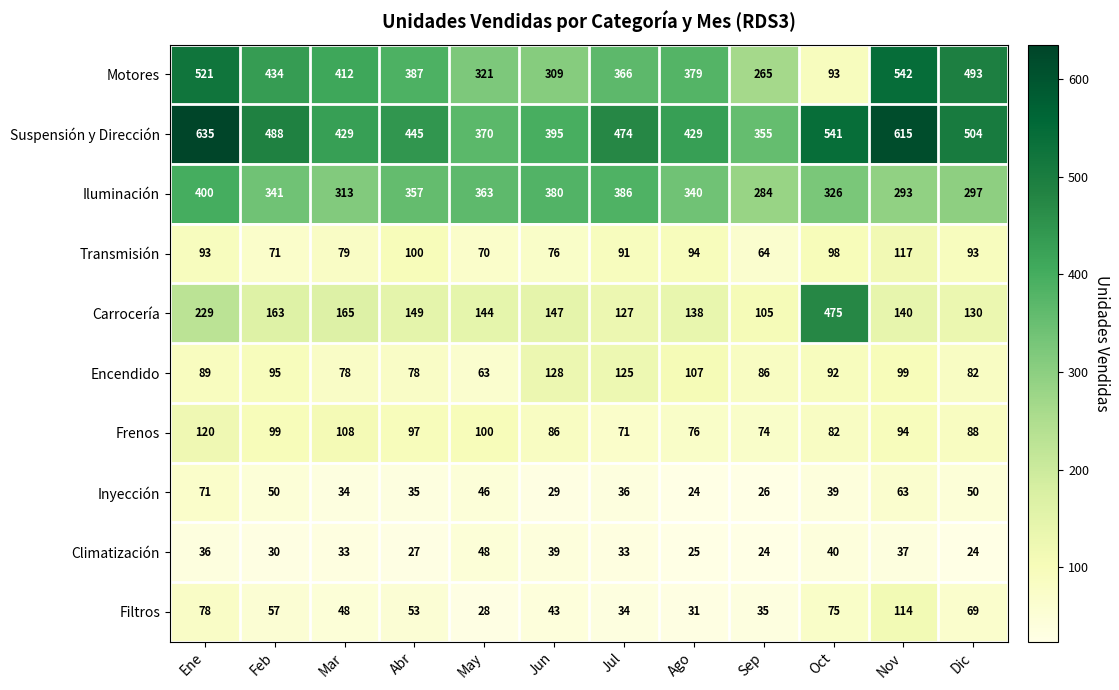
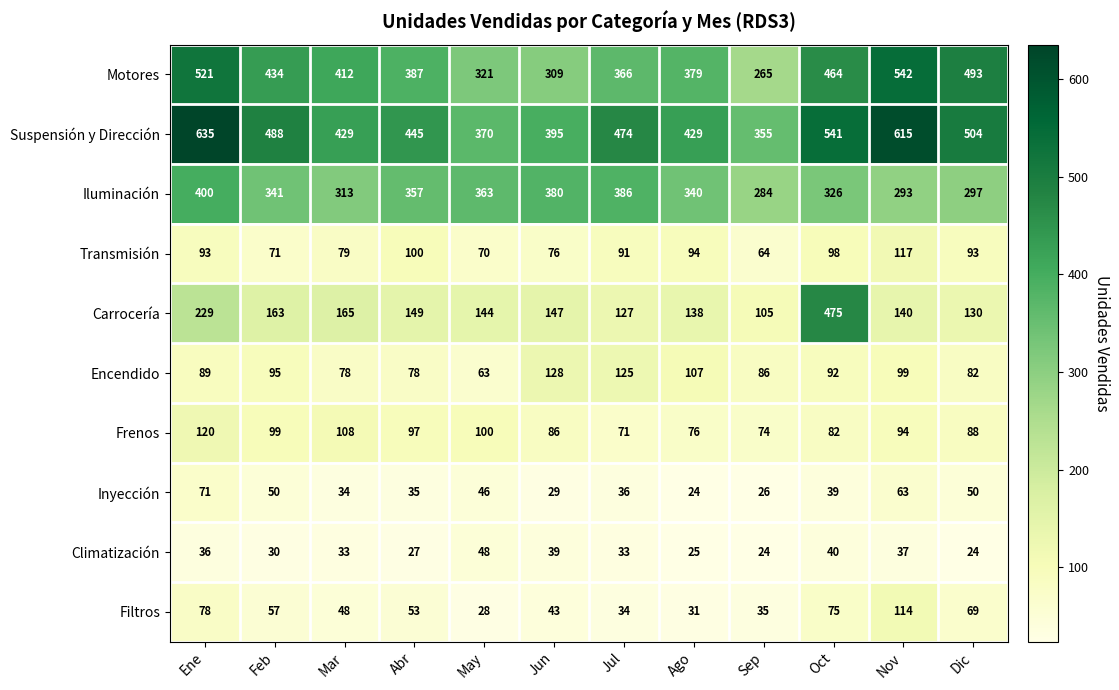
Motores, Oct: 93 -> 464
